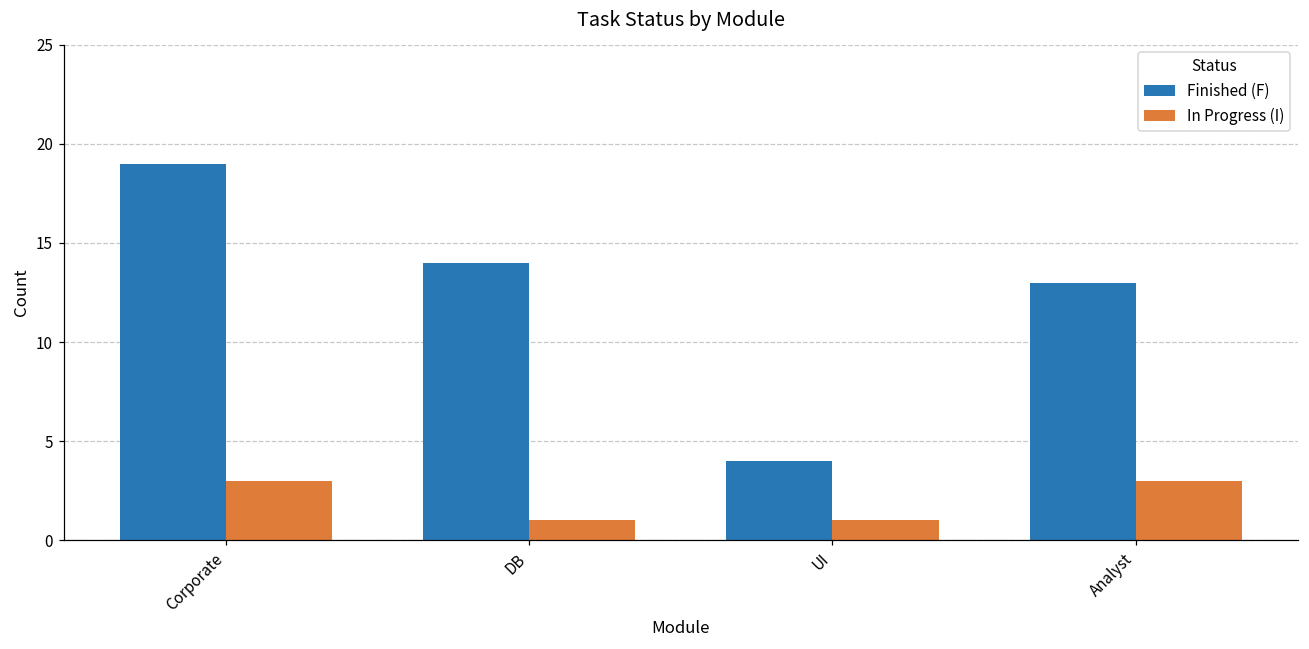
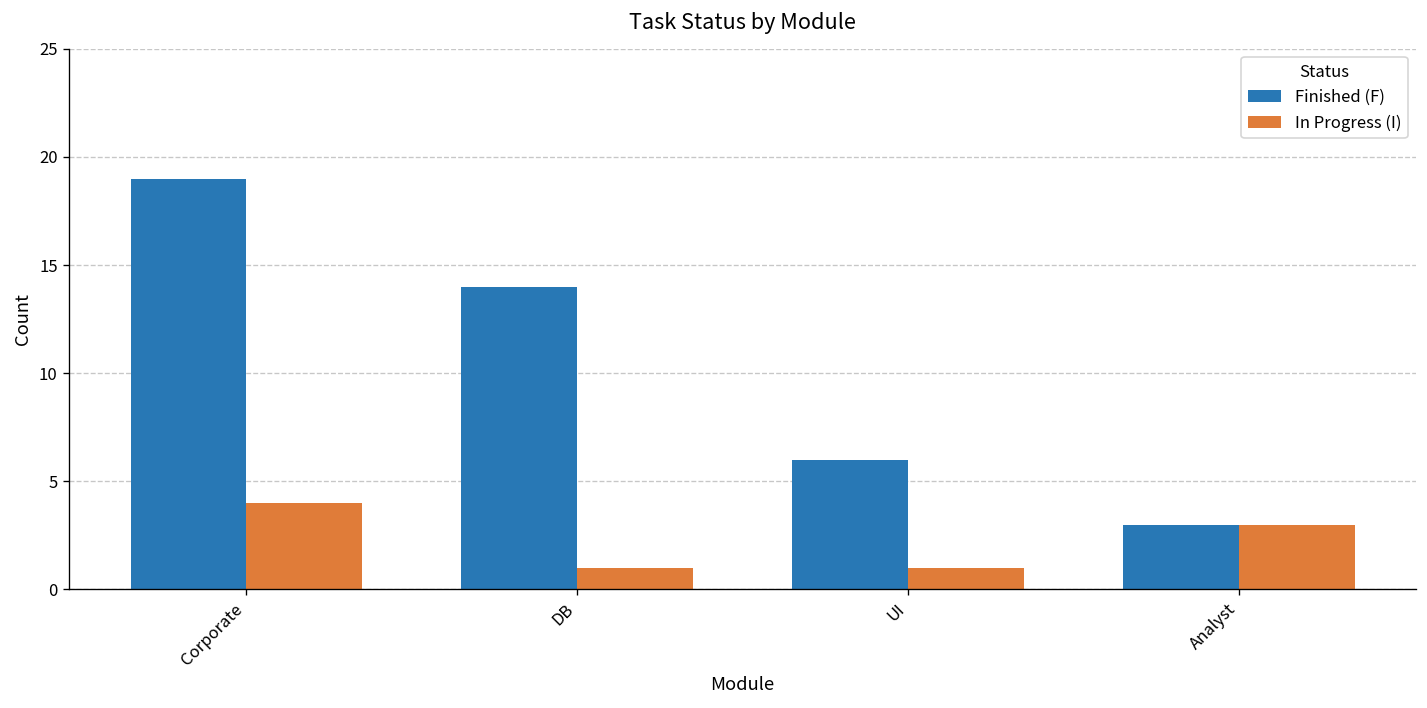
In Progress (I), Corporate: 3 -> 4
Finished (F), UI: 4 -> 6
Finished (F), Analyst: 13 -> 3
